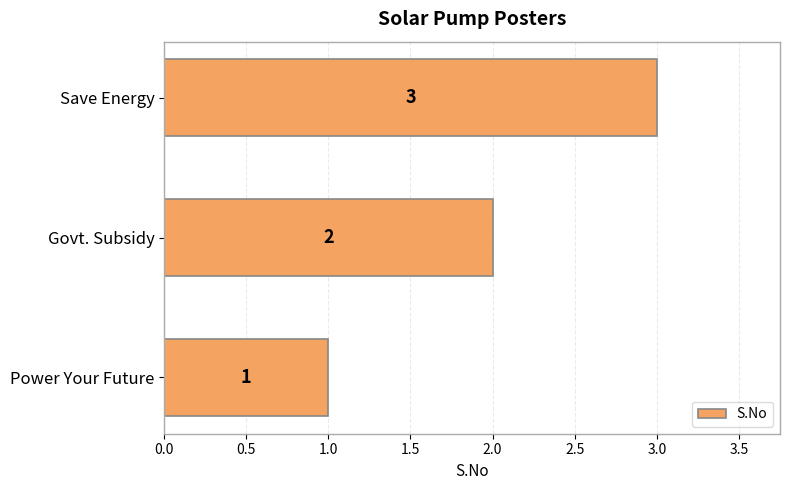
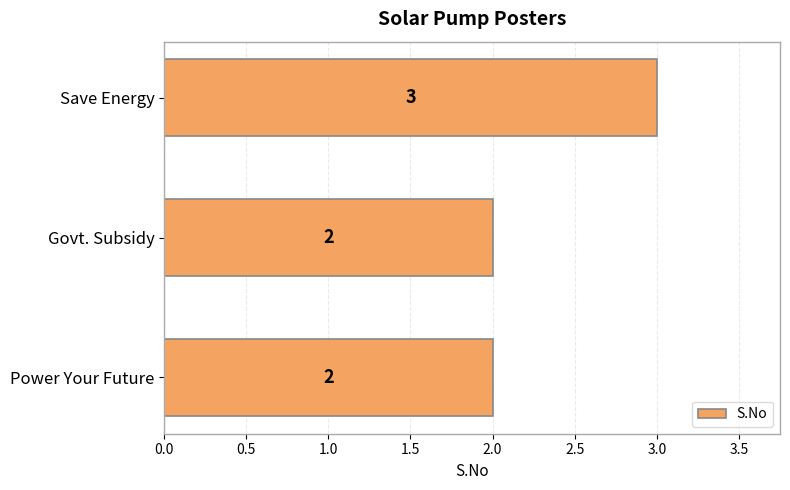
Power Your Future: 1 -> 2
